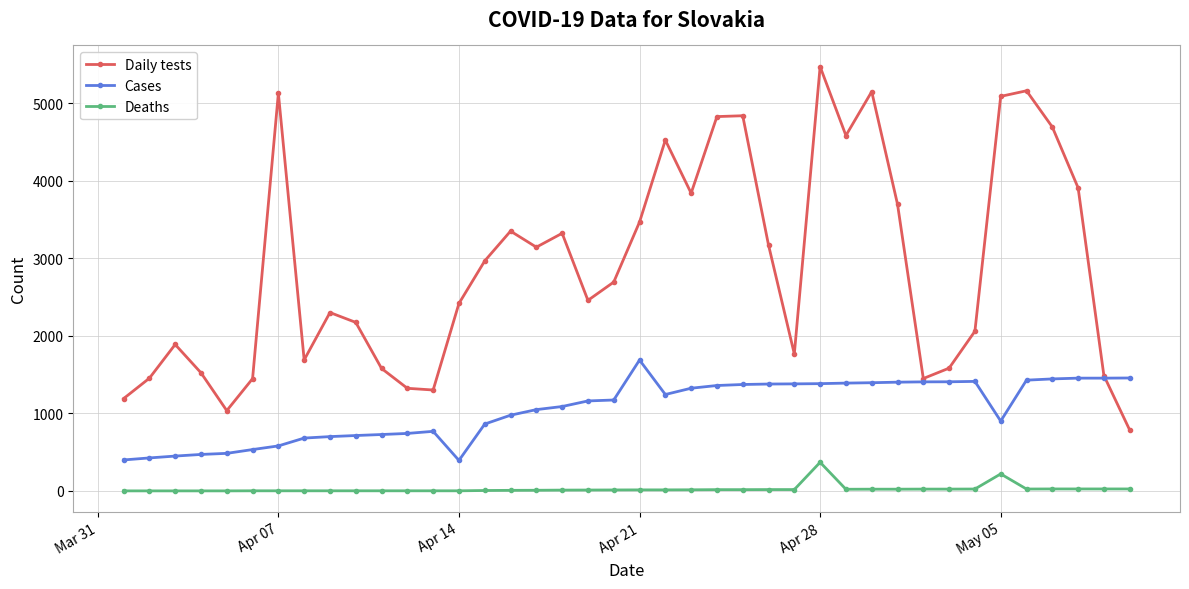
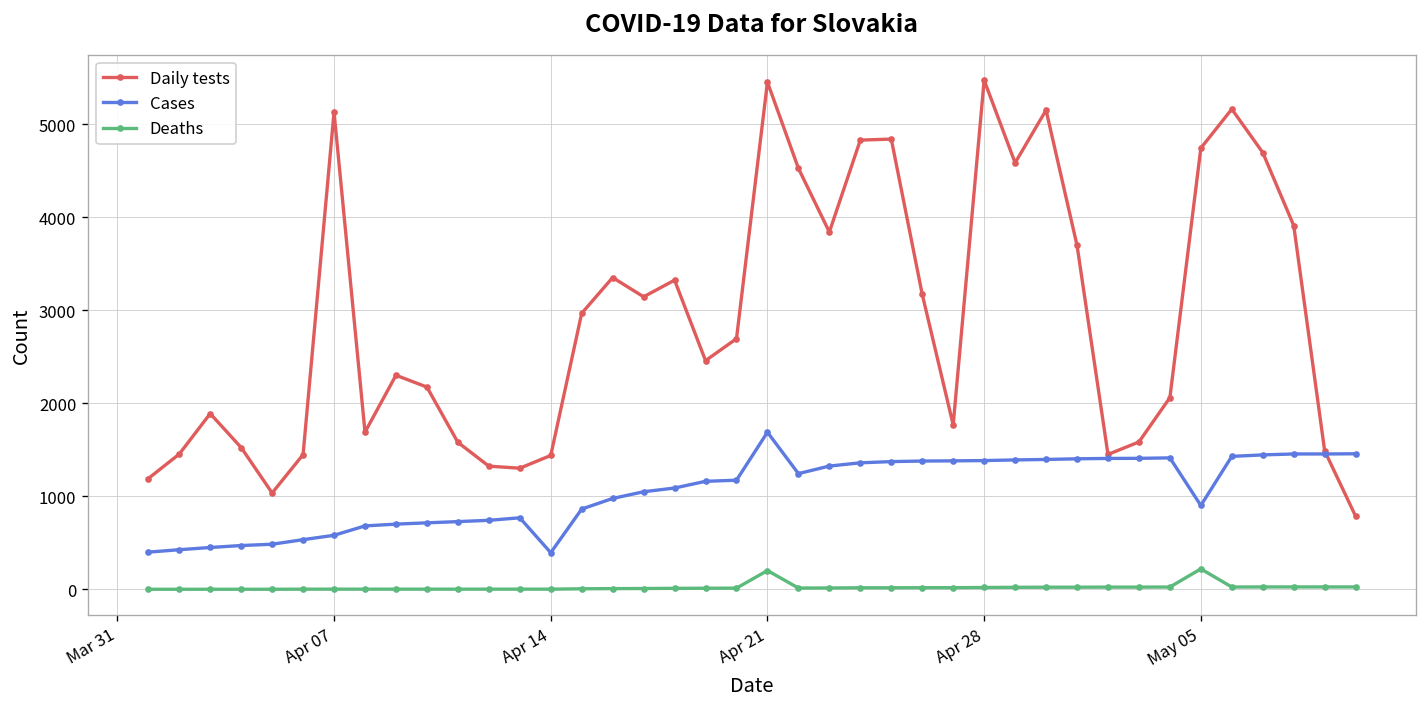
Daily tests, Apr 14: 2400 -> 1400
Daily tests, Apr 21: 3500 -> 5500
Deaths, Apr 21: 0 -> 200
Deaths, Apr 28: 400 -> 0
Daily tests, May 05: 5100 -> 4700
